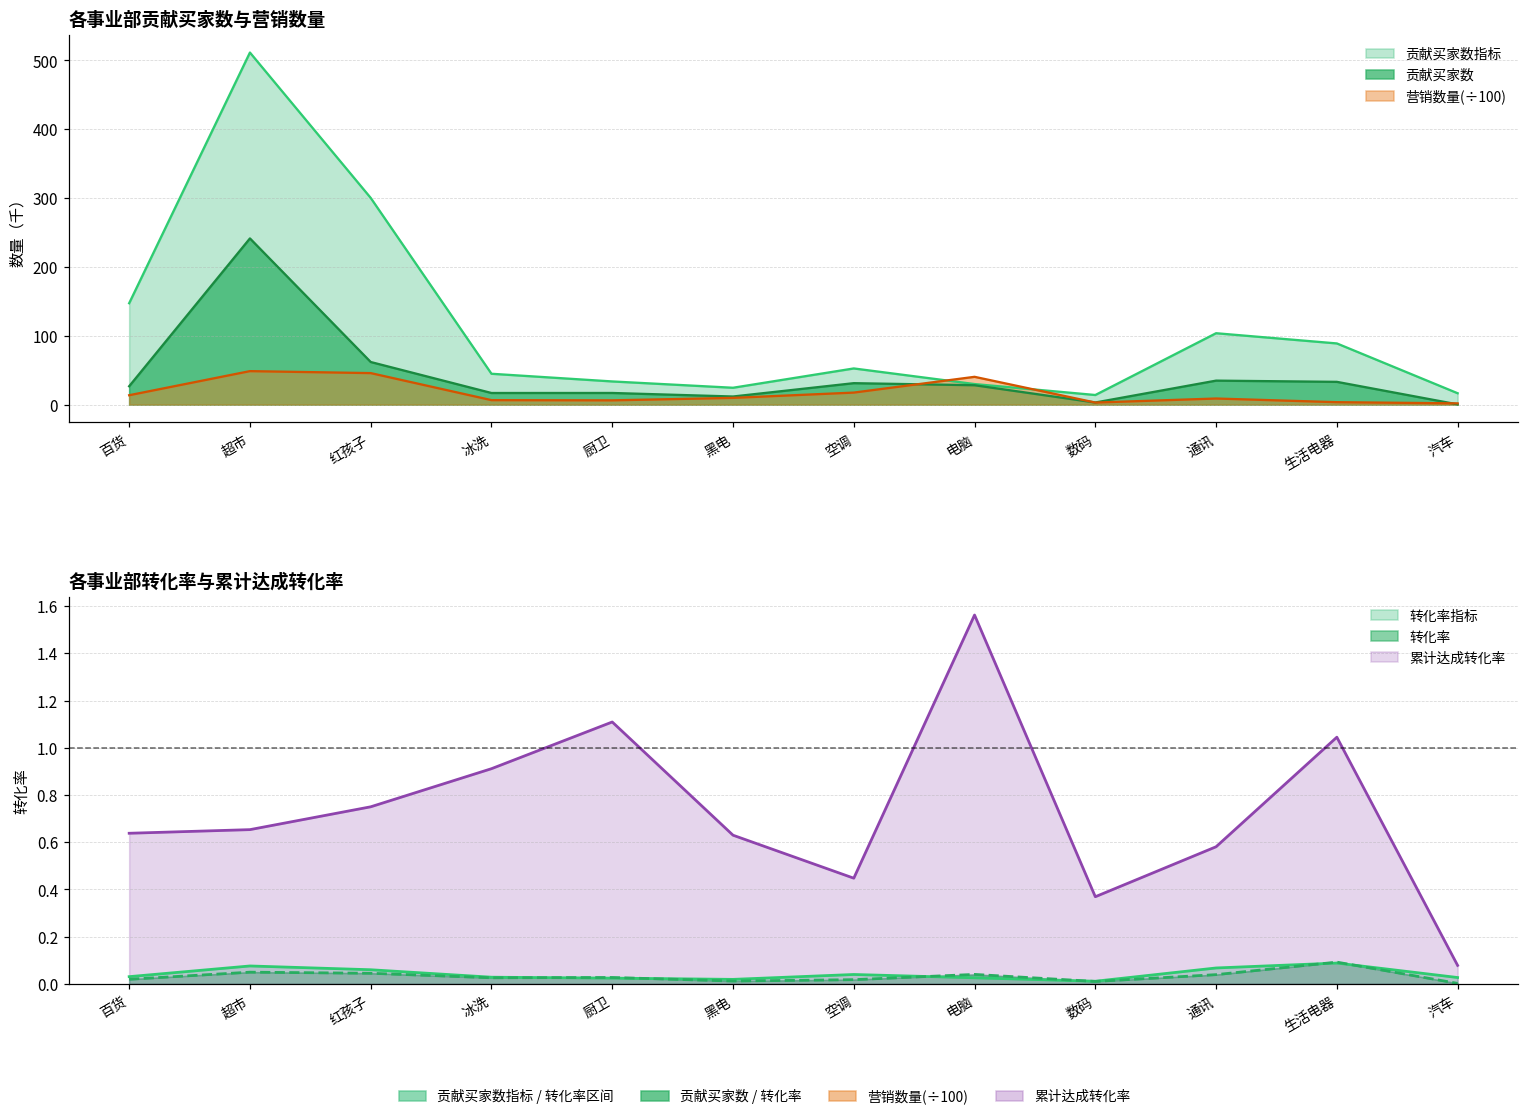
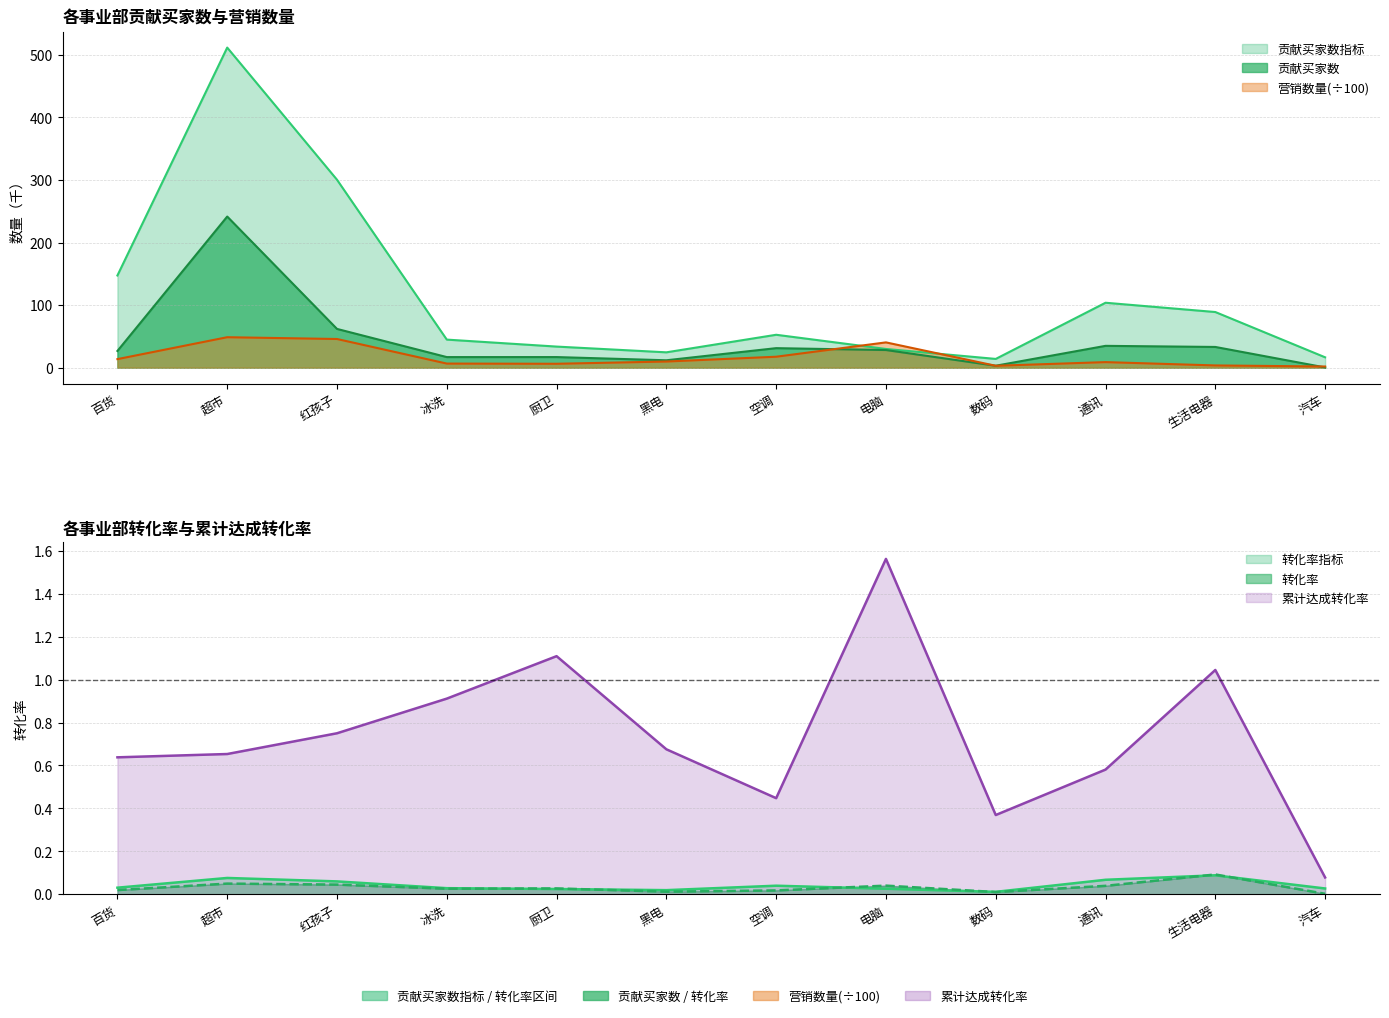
各事业部转化率与累计达成转化率, 累计达成转化率, 黑电: 0.63 -> 0.68
